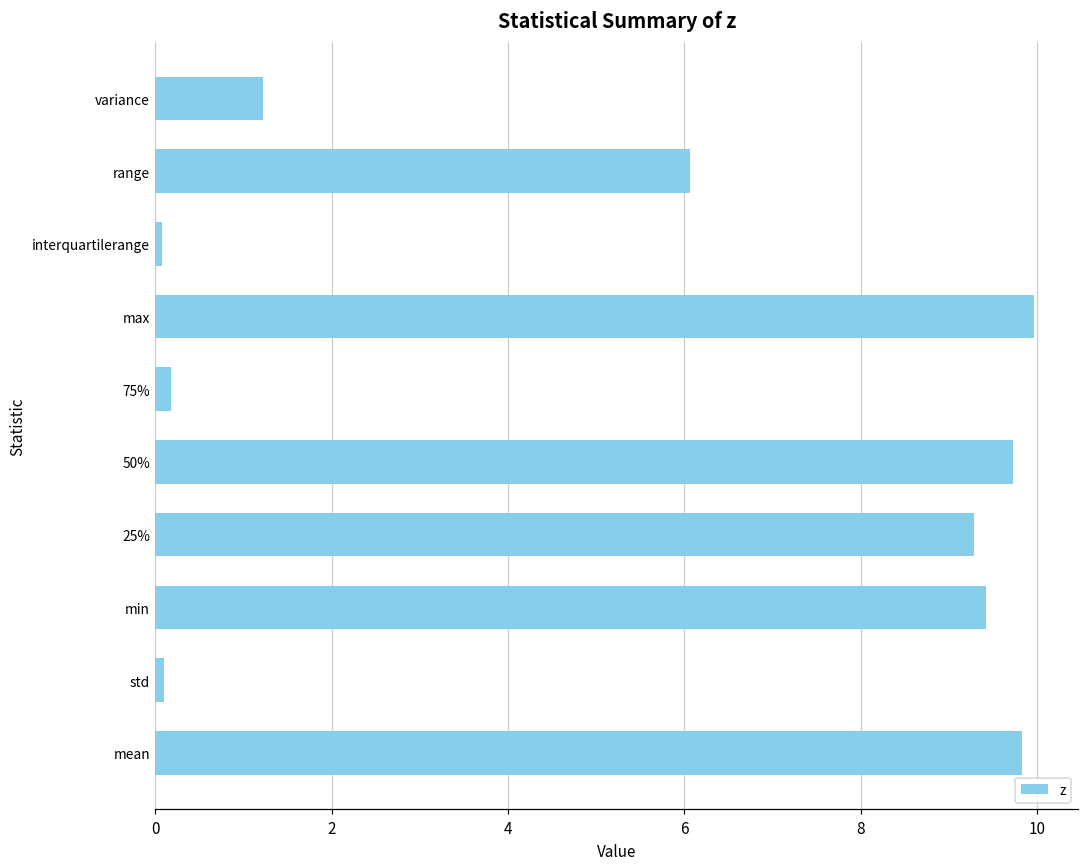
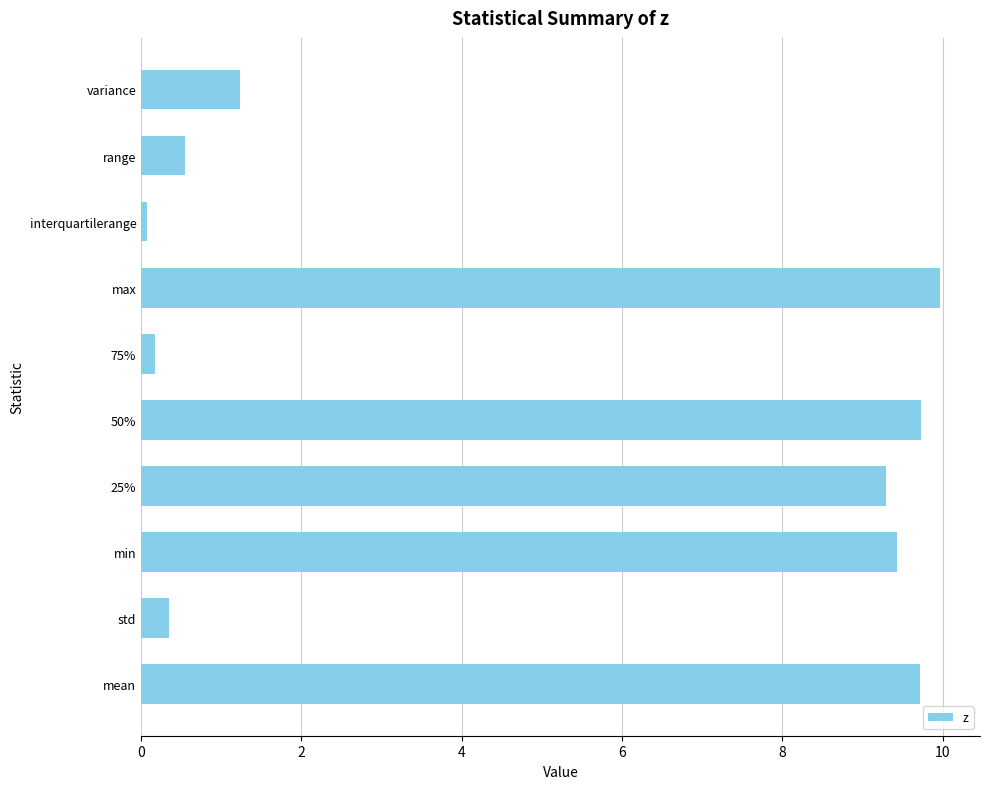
range: 6.1 -> 0.5
std: 0.1 -> 0.4
mean: 9.8 -> 9.7
